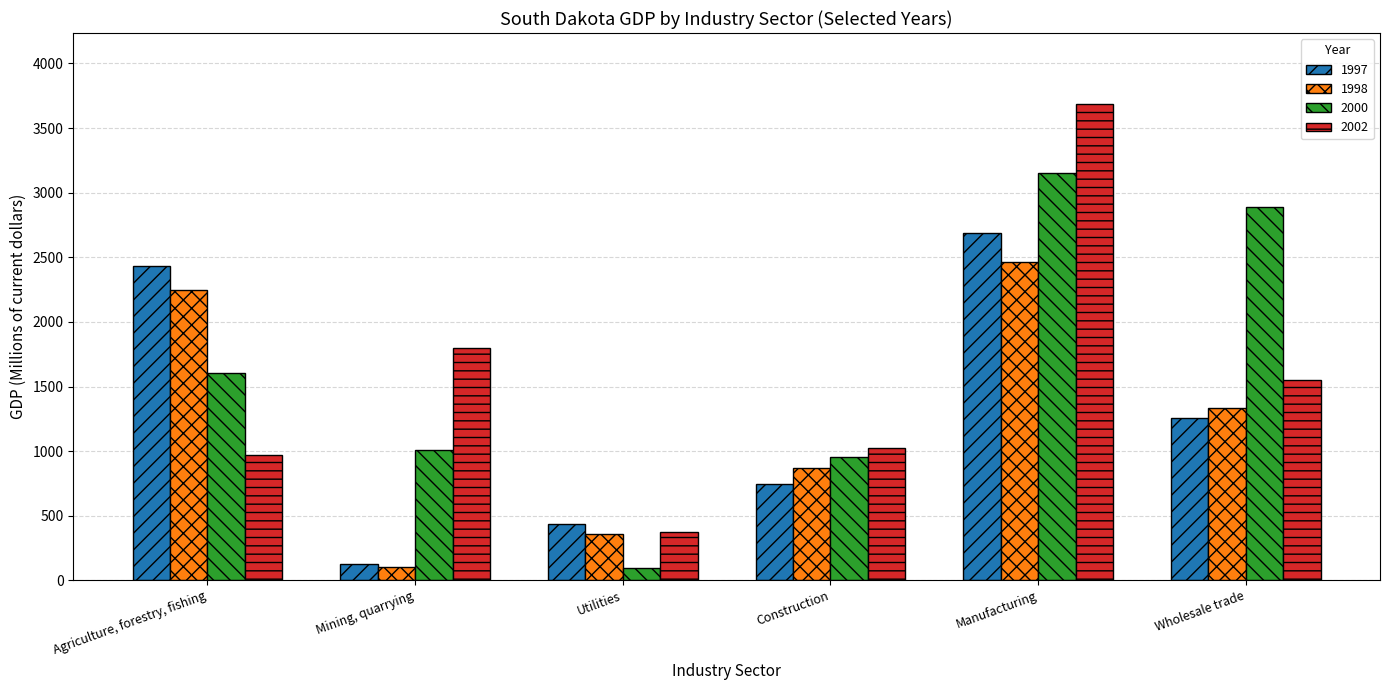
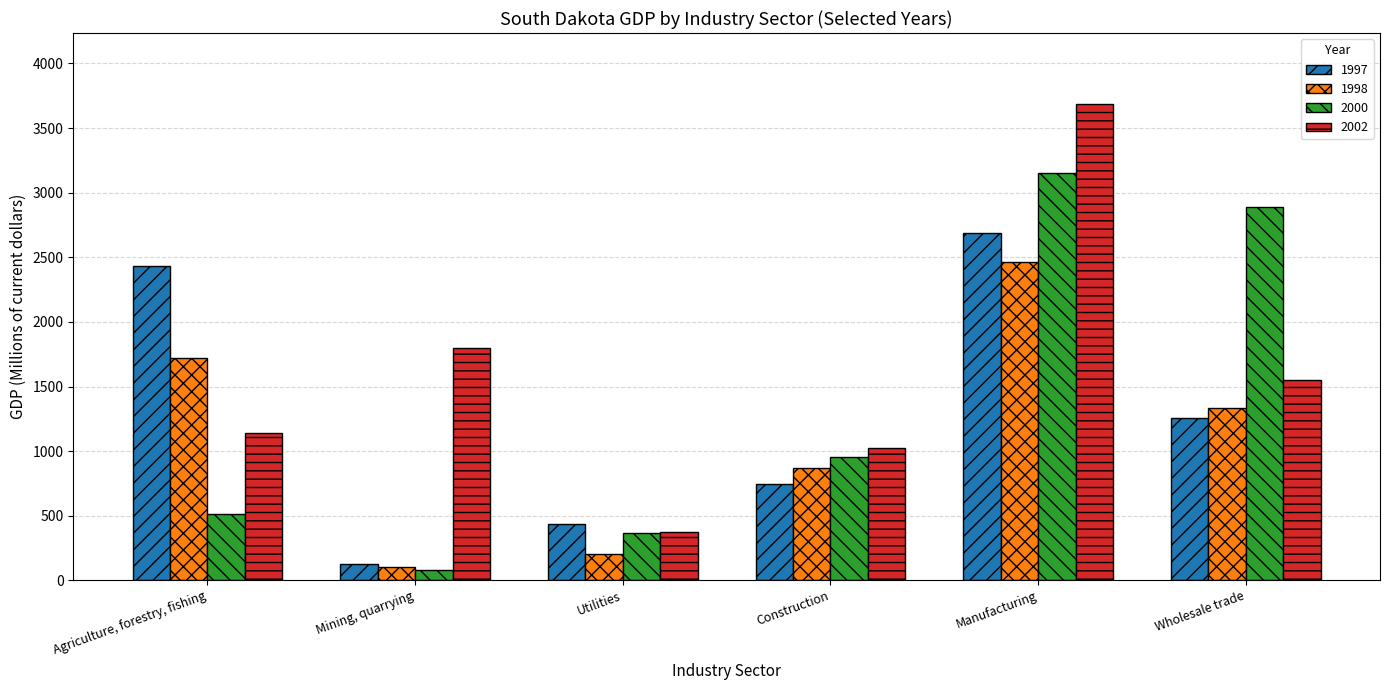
1998, Agriculture, forestry, fishing: 2250 -> 1720
2000, Agriculture, forestry, fishing: 1600 -> 510
2002, Agriculture, forestry, fishing: 970 -> 1140
2000, Mining, quarrying: 1010 -> 80
1998, Utilities: 350 -> 210
2000, Utilities: 100 -> 370
